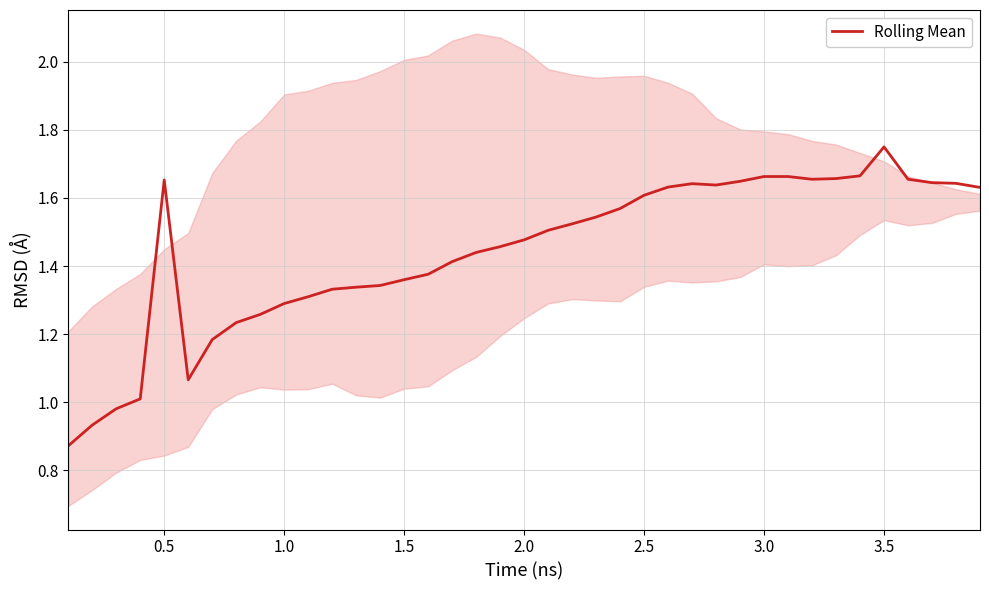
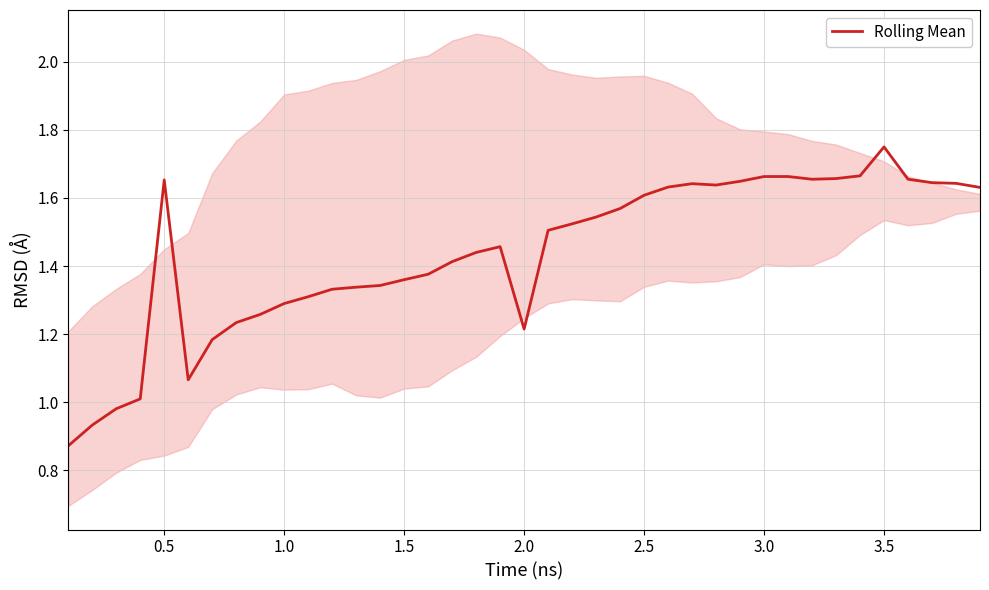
Rolling Mean, 2.0: 1.48 -> 1.22
